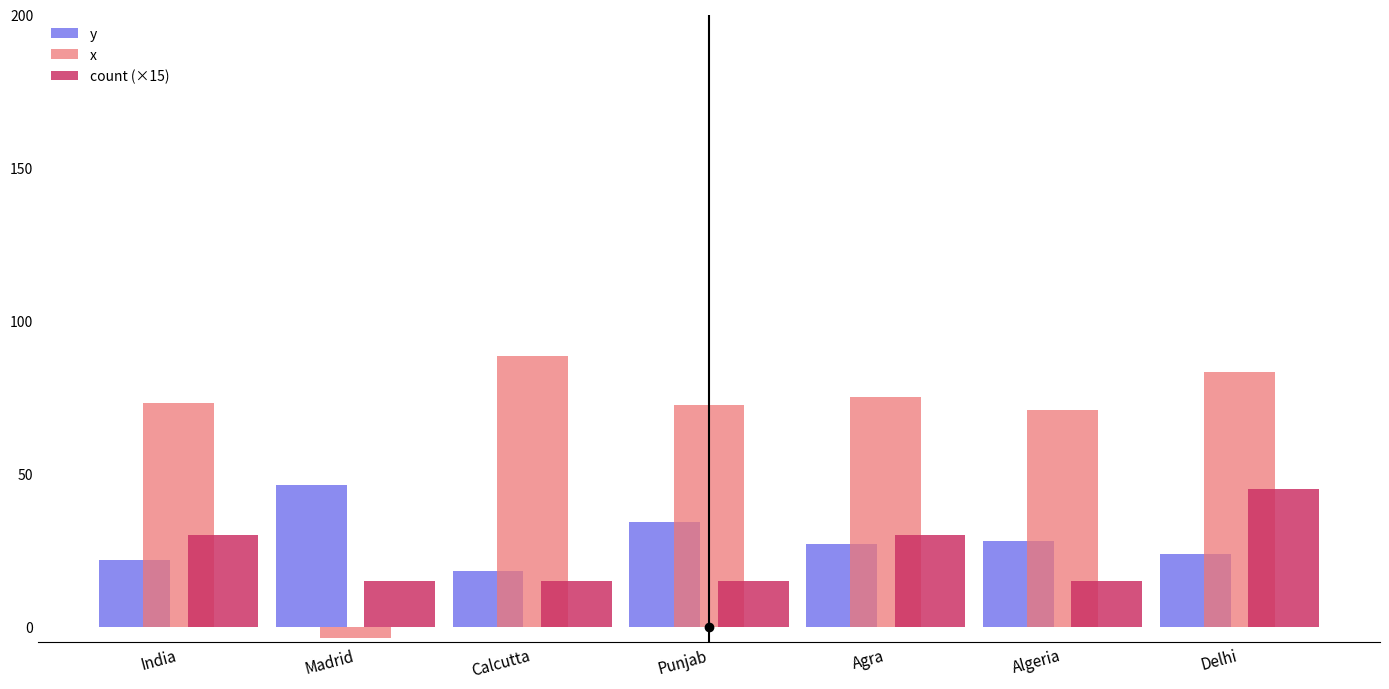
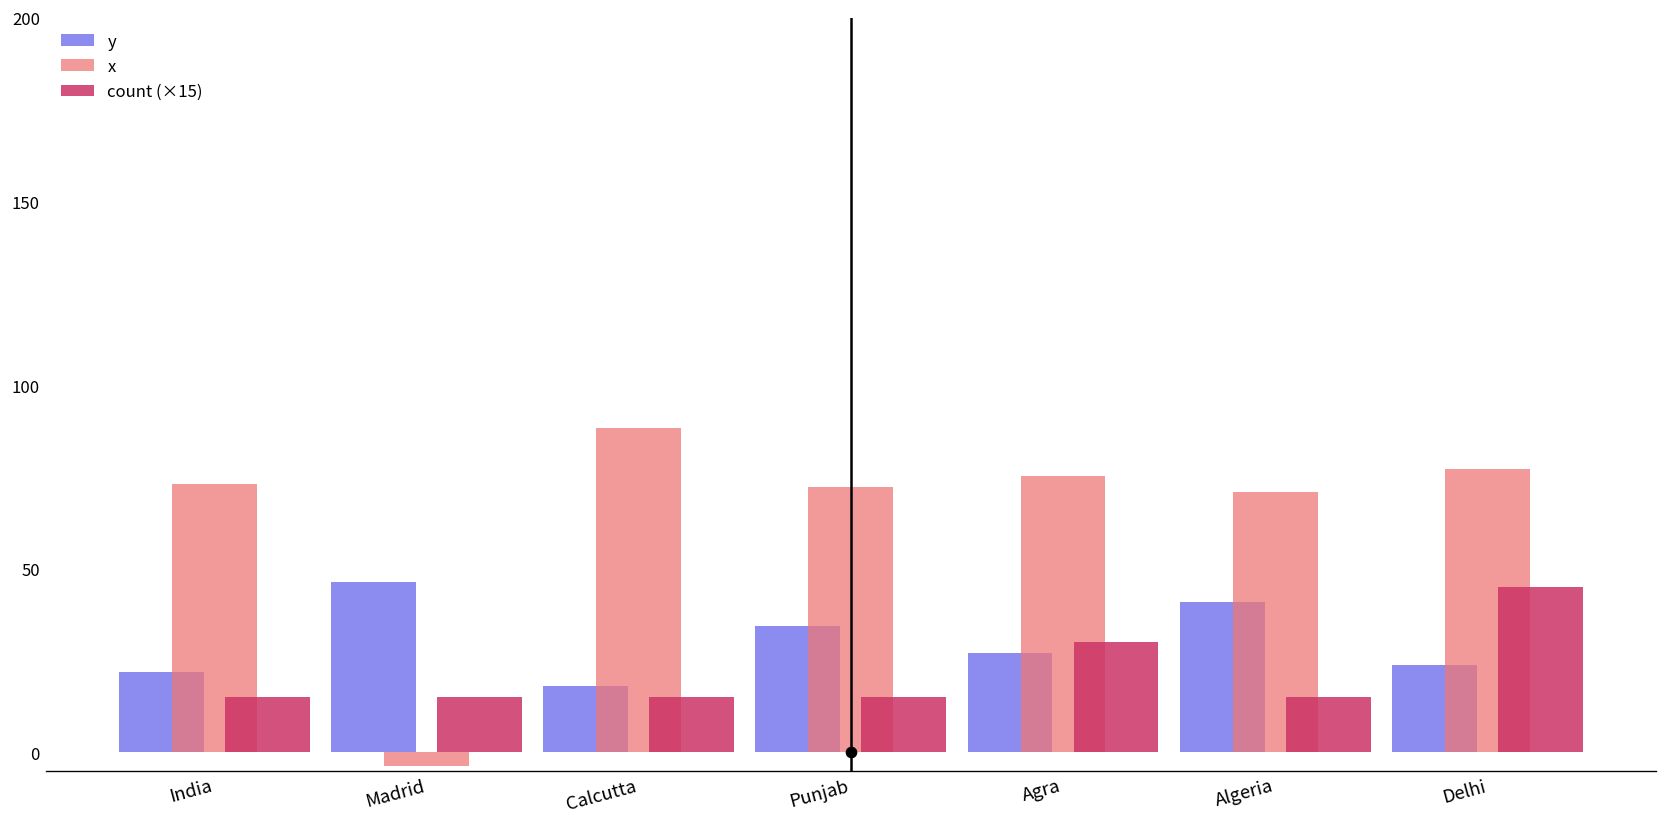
count (×15), India: 30 -> 15
y, Algeria: 28 -> 41
x, Delhi: 83 -> 77
